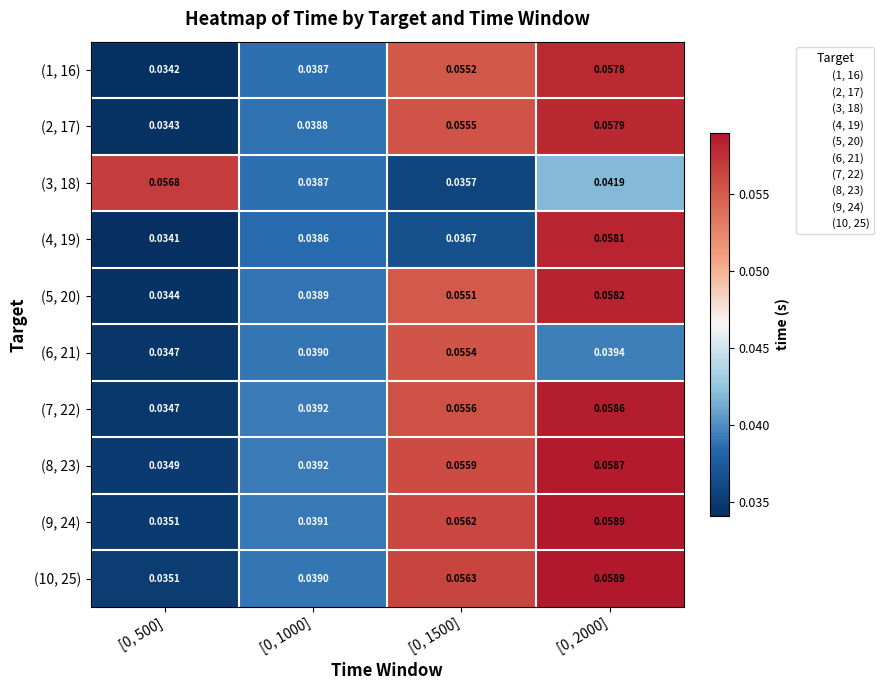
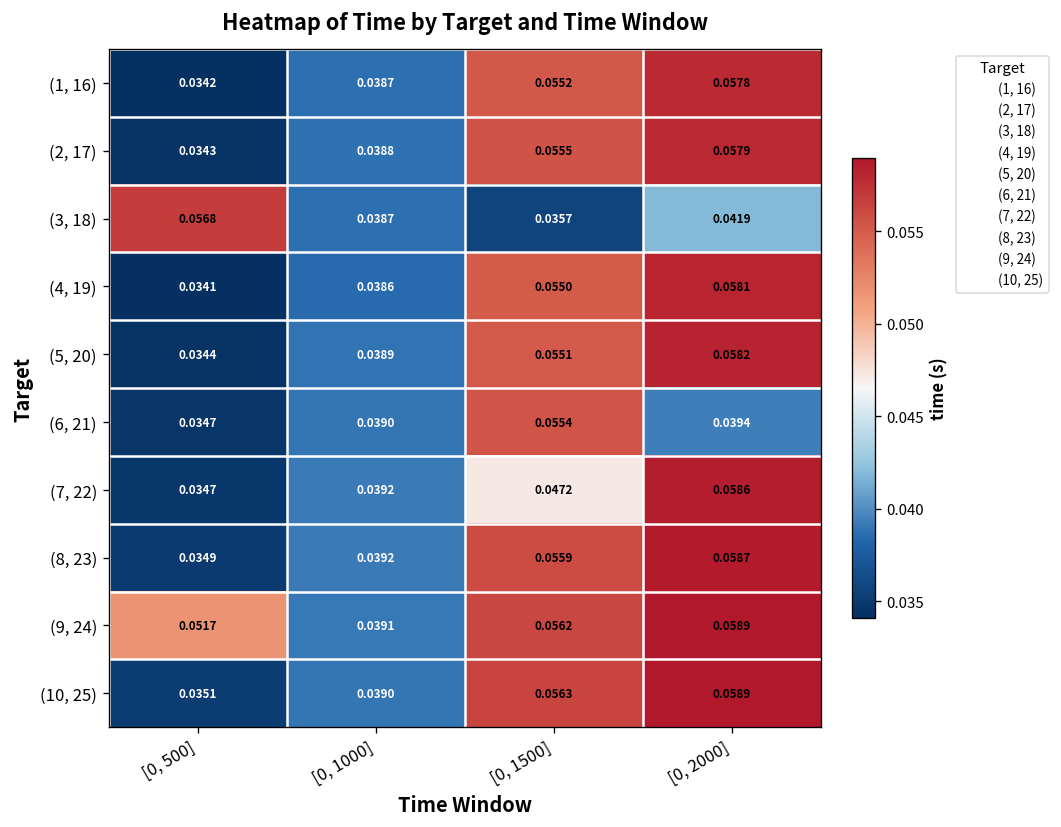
(4, 19), [0, 1500]: 0.0367 -> 0.0550
(7, 22), [0, 1500]: 0.0556 -> 0.0472
(9, 24), [0, 500]: 0.0351 -> 0.0517
